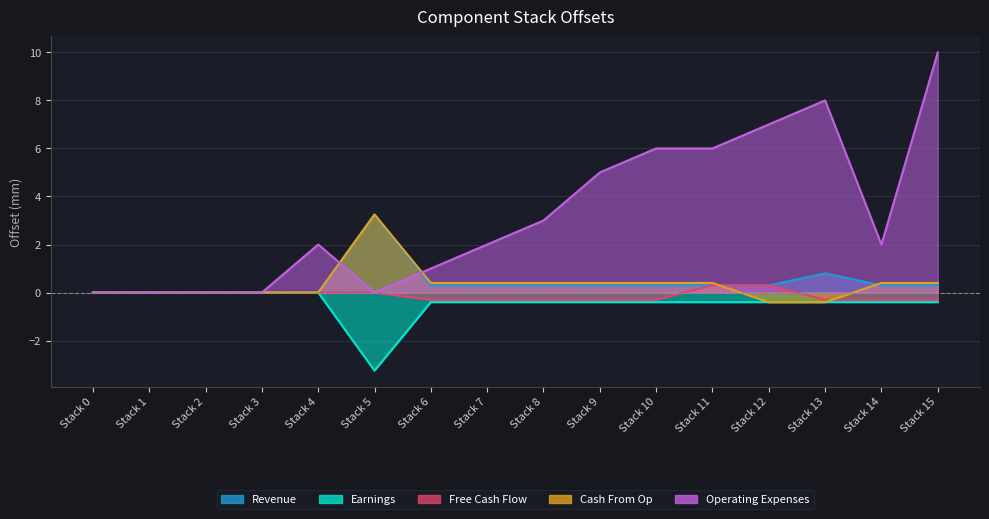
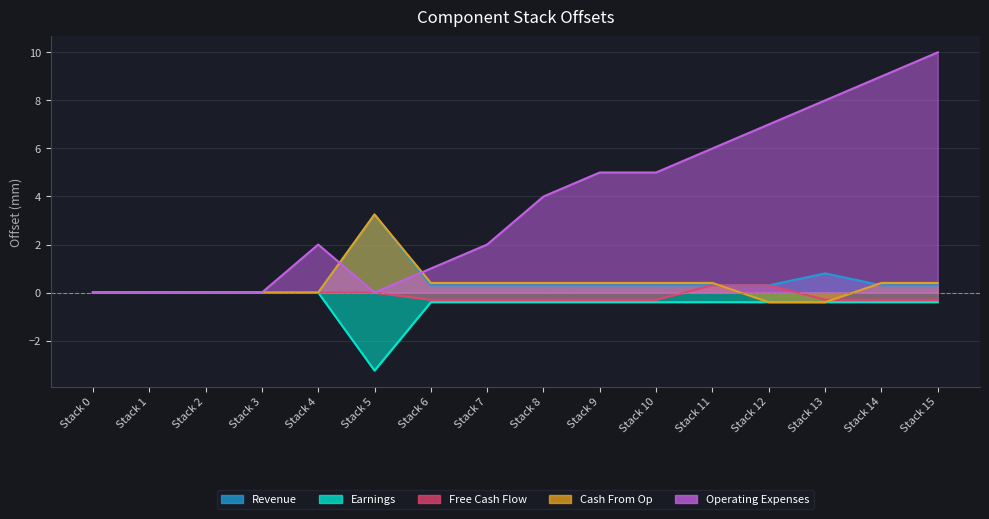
Operating Expenses, Stack 8: 3 -> 4
Operating Expenses, Stack 10: 6 -> 5
Operating Expenses, Stack 14: 2 -> 9
